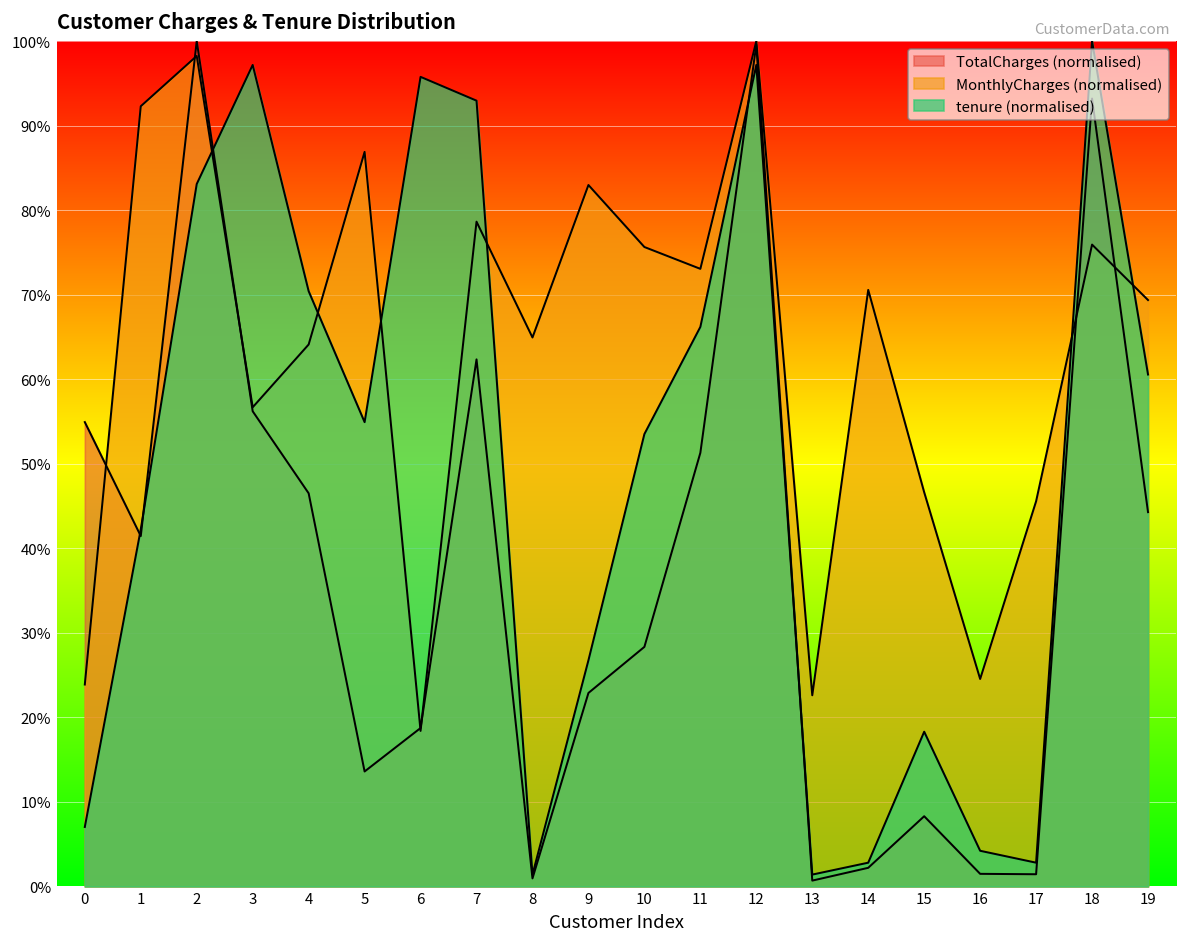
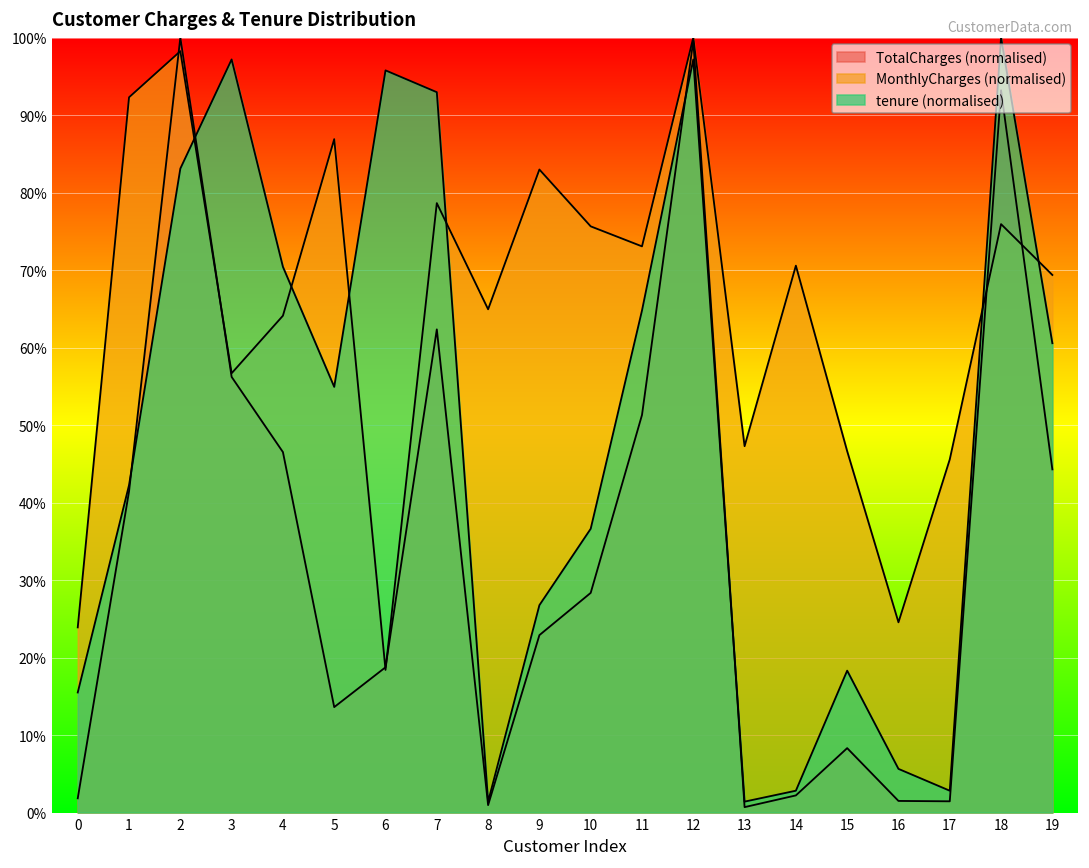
TotalCharges (normalised), 0: 55% -> 2%
tenure (normalised), 0: 7% -> 15%
tenure (normalised), 10: 54% -> 37%
tenure (normalised), 11: 66% -> 65%
MonthlyCharges (normalised), 13: 23% -> 47%
tenure (normalised), 16: 4% -> 6%
